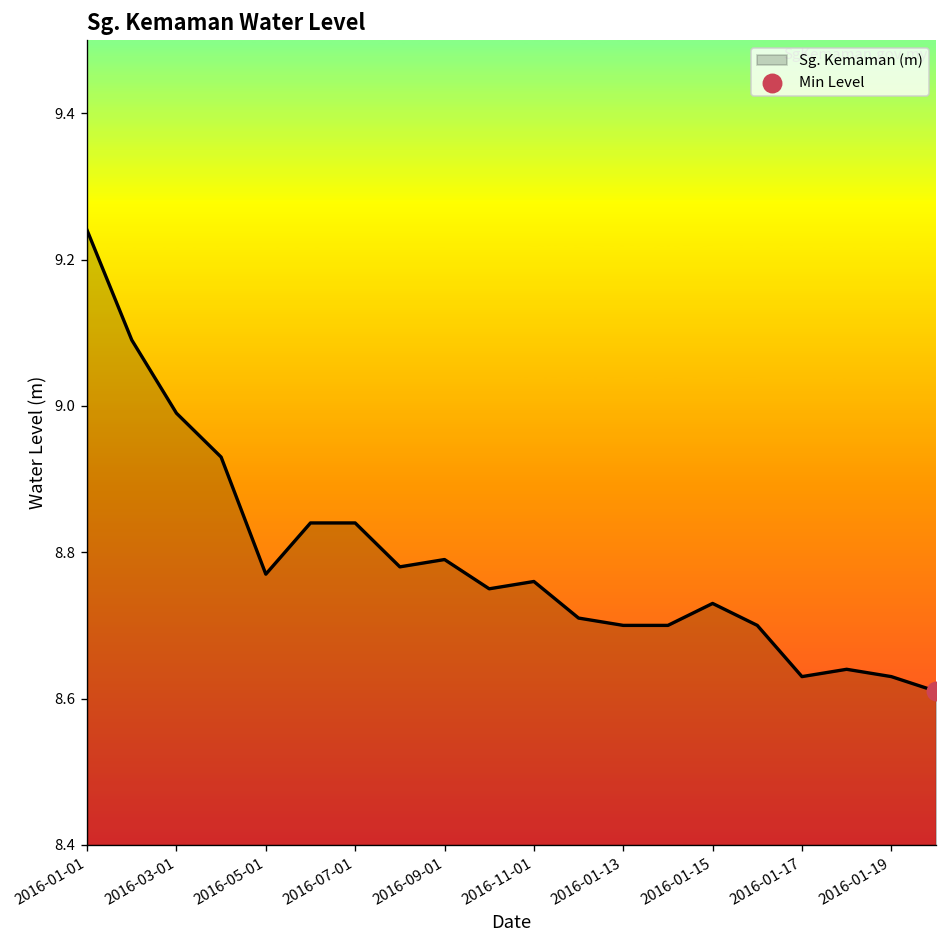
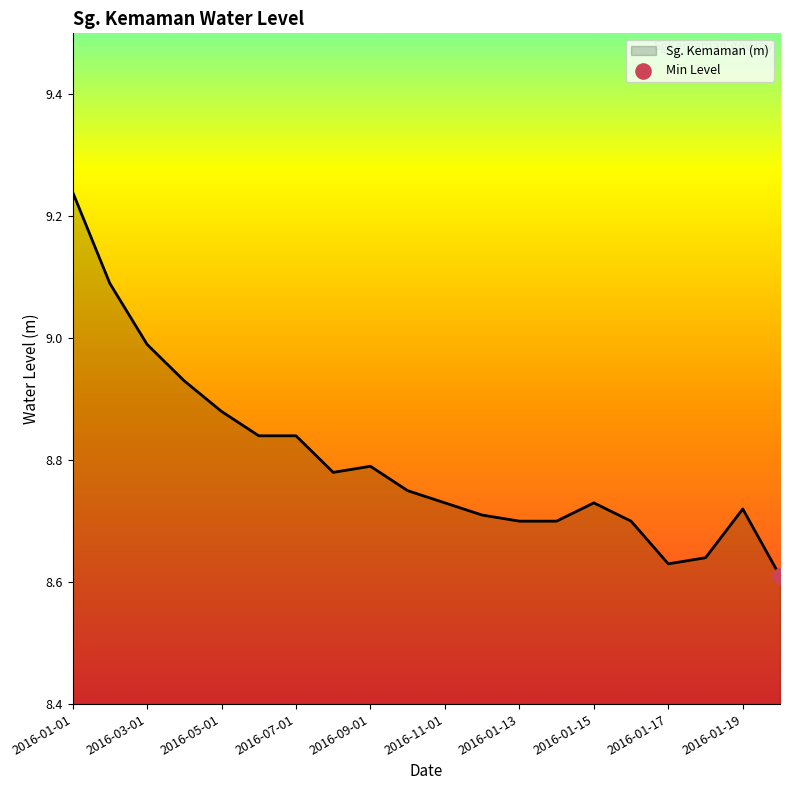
Sg. Kemaman (m), 2016-05-01: 8.77 -> 8.88
Sg. Kemaman (m), 2016-11-01: 8.76 -> 8.73
Sg. Kemaman (m), 2016-01-19: 8.63 -> 8.72
